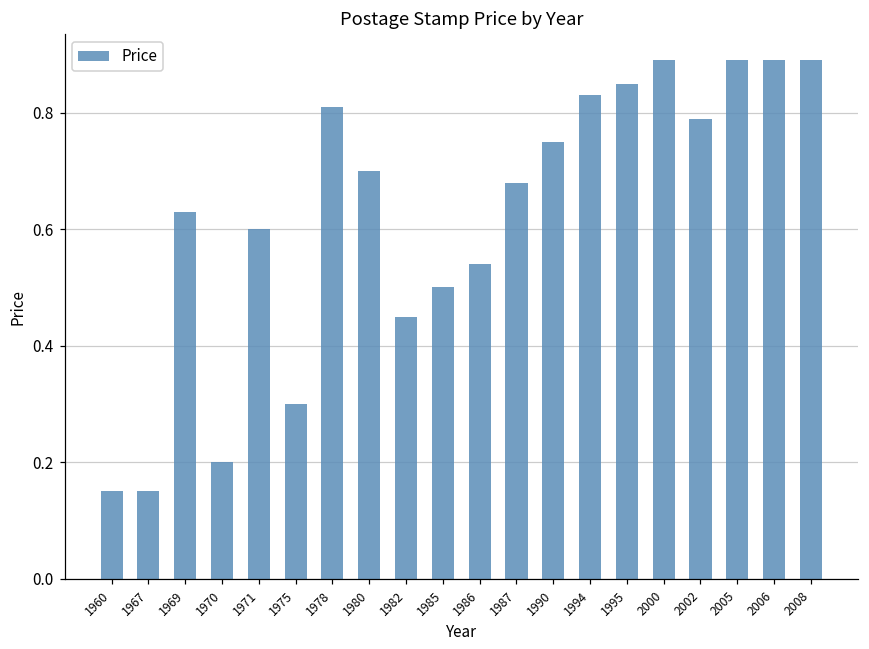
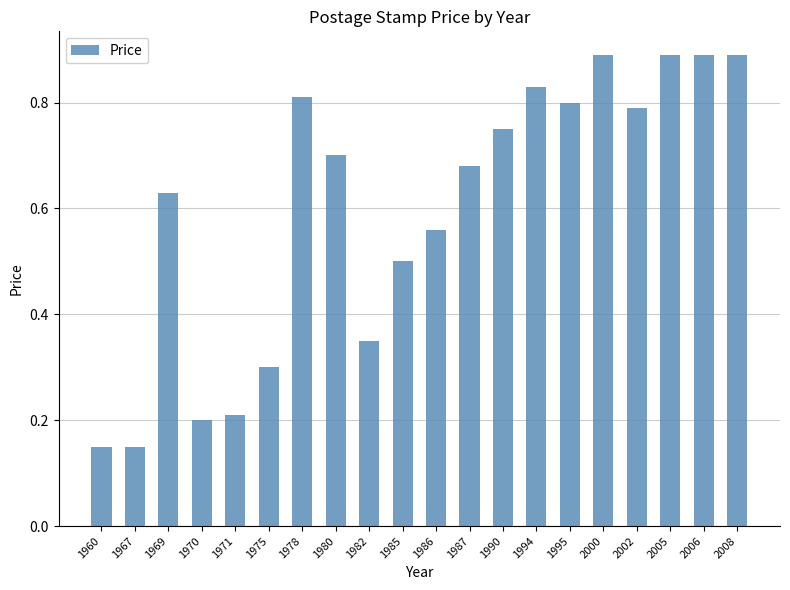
1971: 0.60 -> 0.21
1982: 0.45 -> 0.35
1986: 0.54 -> 0.56
1995: 0.85 -> 0.80
